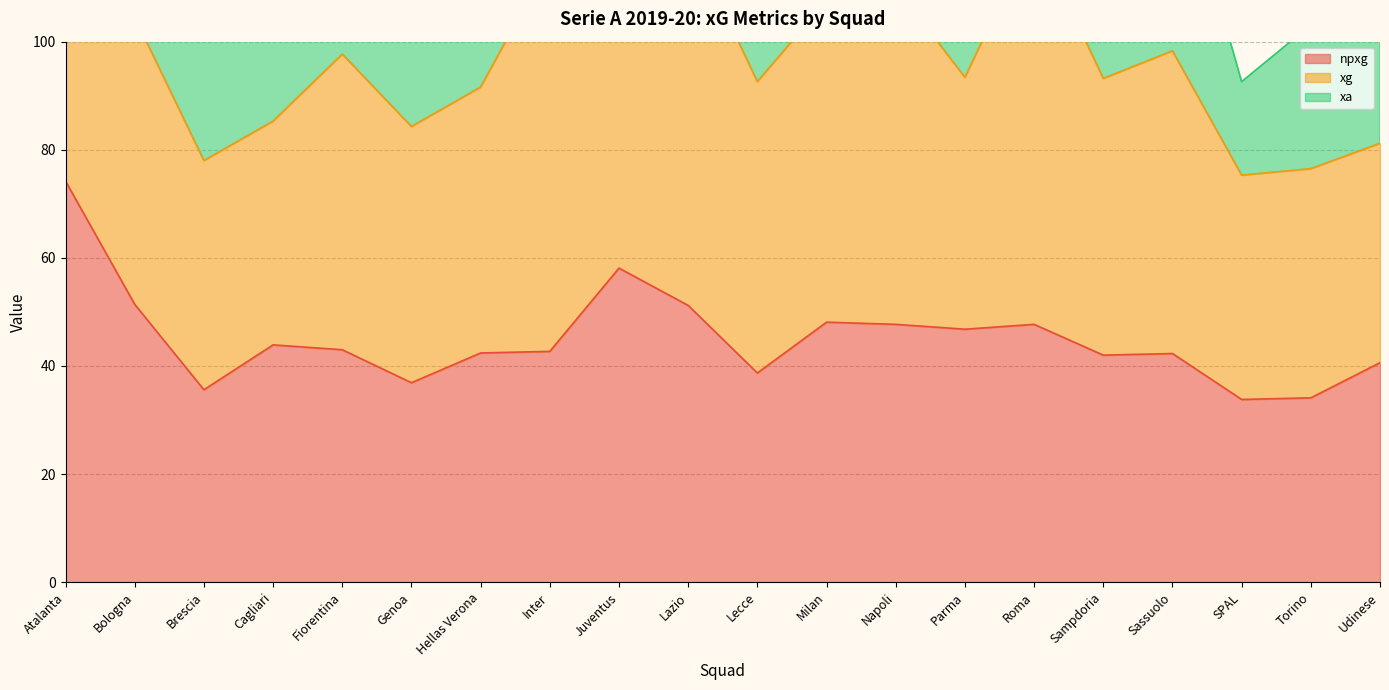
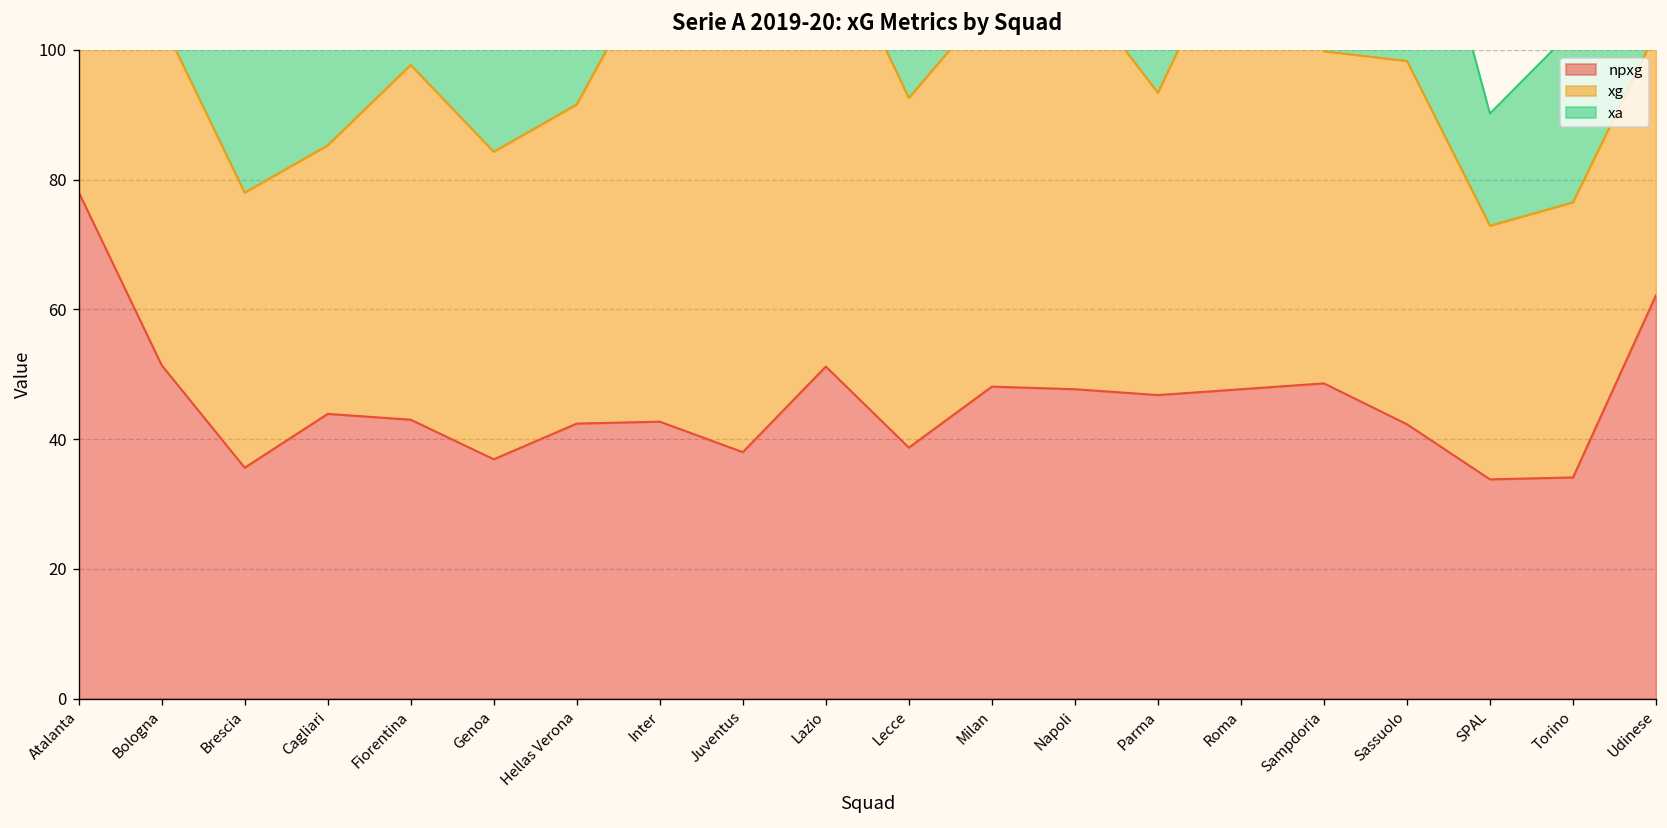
npxg, Atalanta: 74 -> 78
npxg, Juventus: 58 -> 38
npxg, Sampdoria: 42 -> 49
xg, SPAL: 42 -> 39
npxg, Udinese: 41 -> 62
